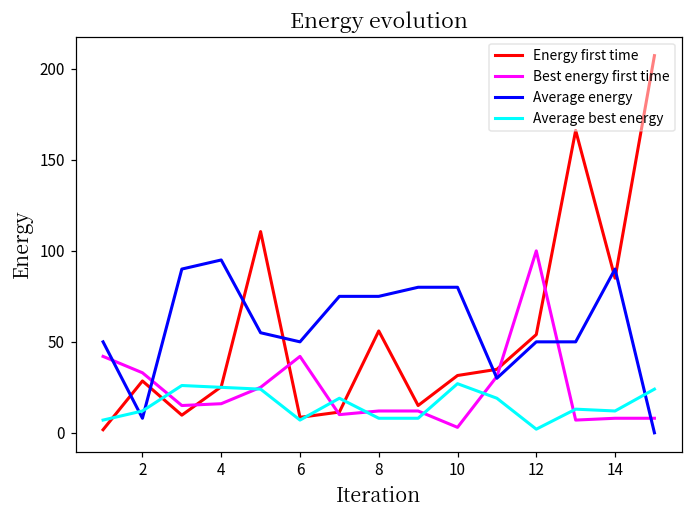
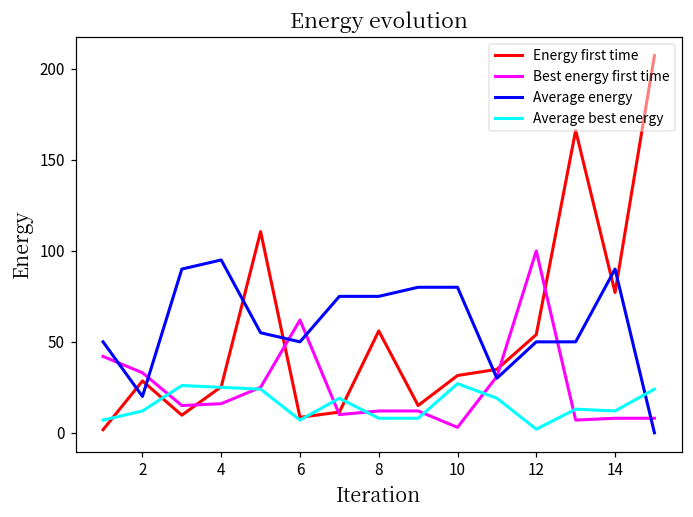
Average energy, 2: 8 -> 20
Best energy first time, 6: 42 -> 62
Energy first time, 14: 85 -> 77
